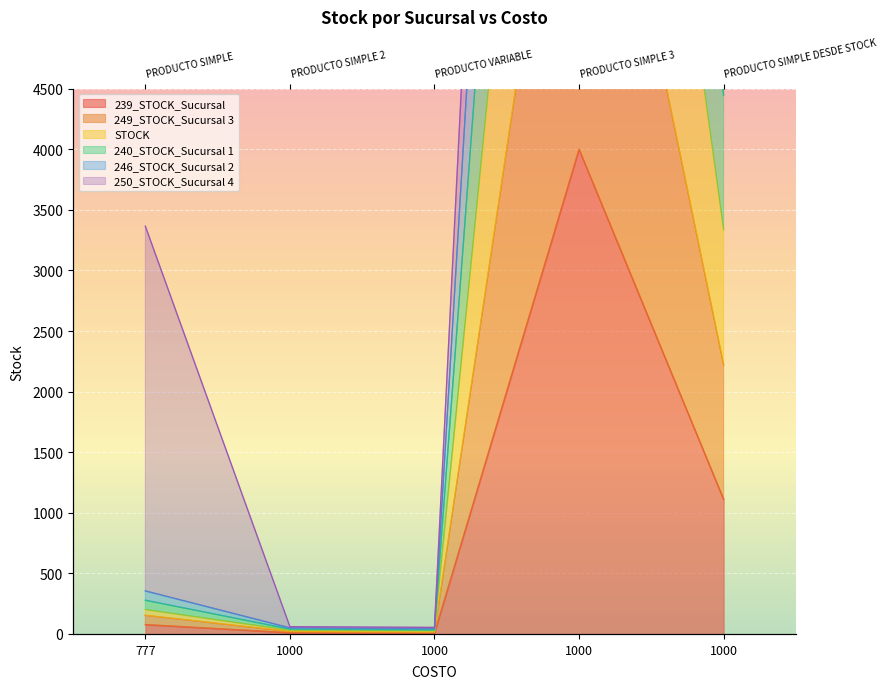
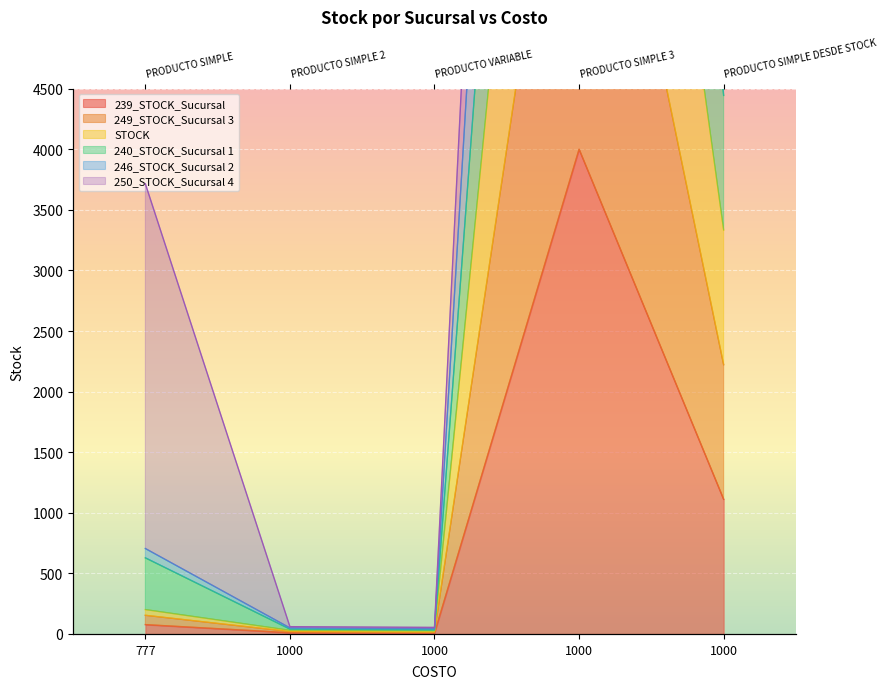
240_STOCK_Sucursal 1, 777: 80 -> 430
